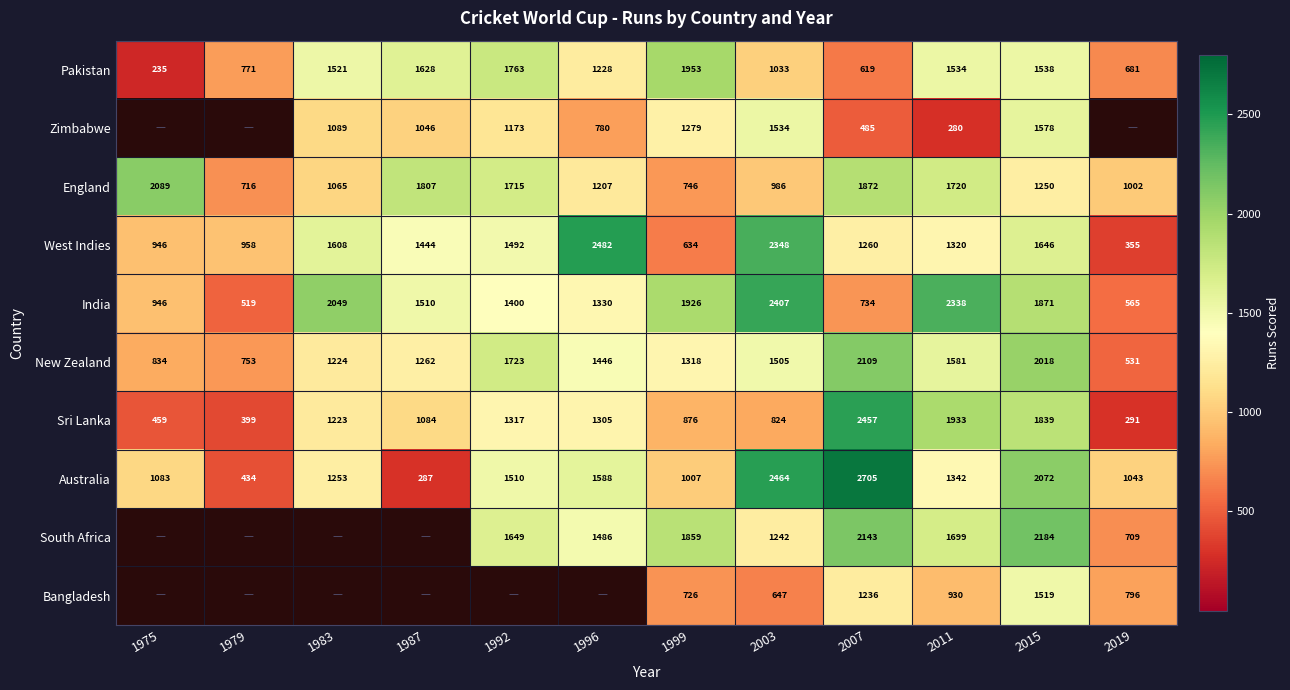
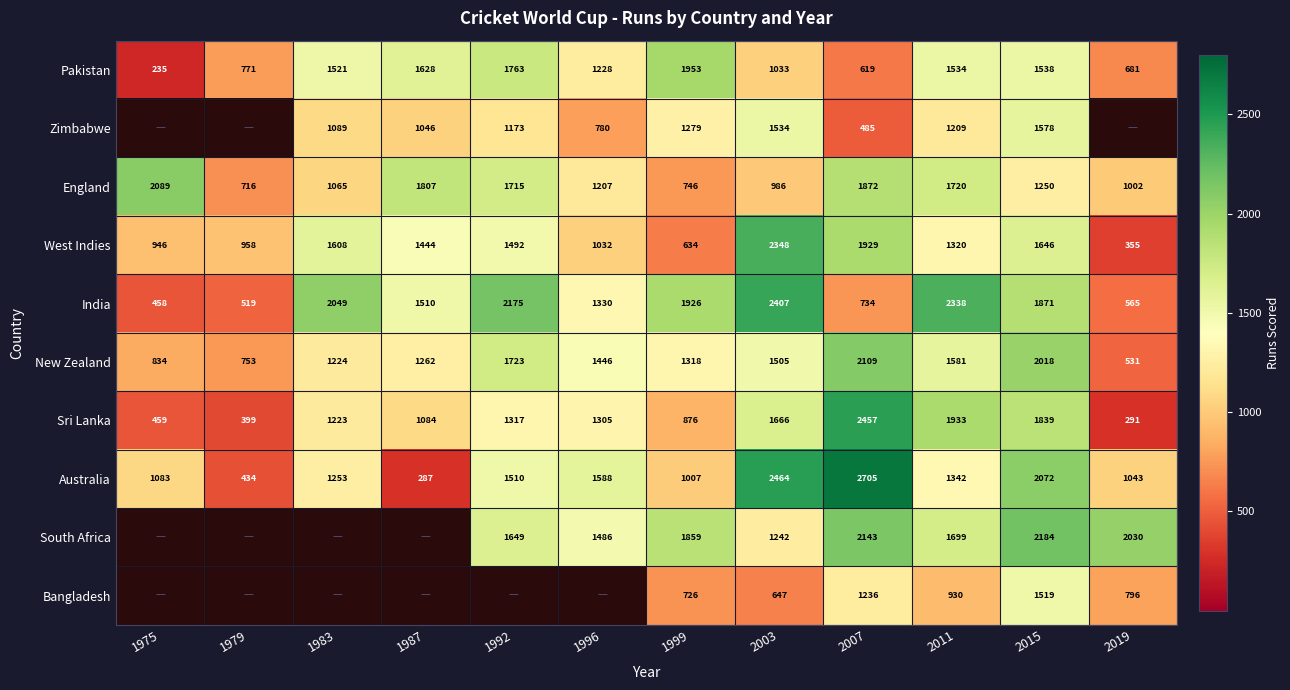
Zimbabwe, 2011: 280 -> 1209
West Indies, 1996: 2482 -> 1032
West Indies, 2007: 1260 -> 1929
India, 1975: 946 -> 458
India, 1992: 1400 -> 2175
Sri Lanka, 2003: 824 -> 1666
South Africa, 2019: 709 -> 2030
